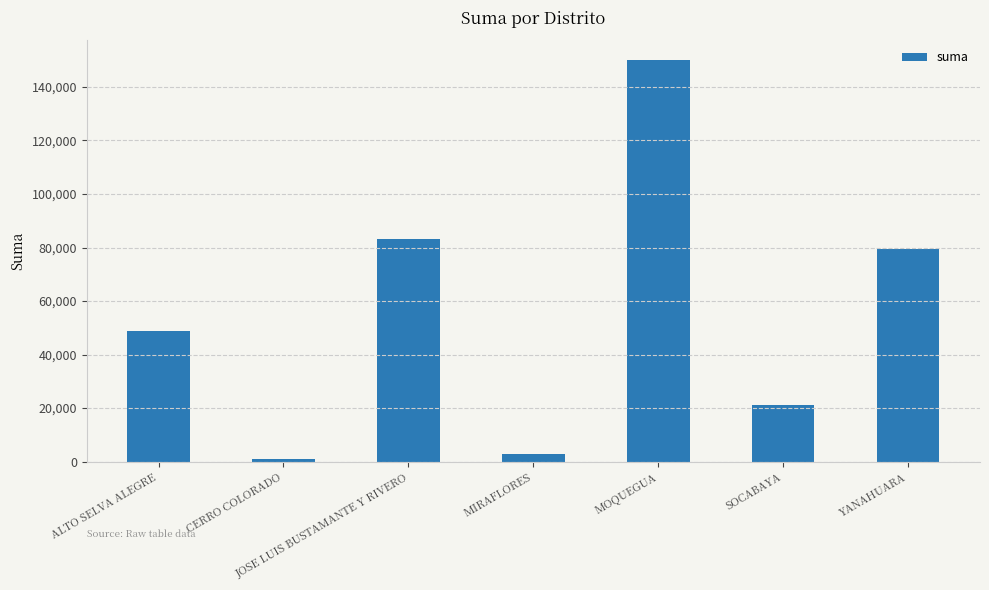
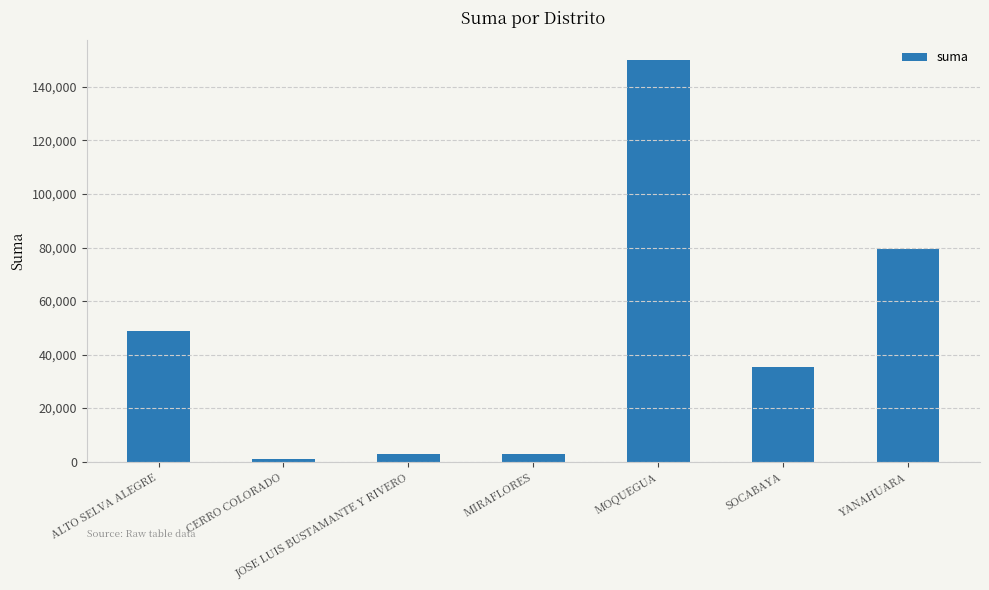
JOSE LUIS BUSTAMANTE Y RIVERO: 83,000 -> 3,000
SOCABAYA: 21,000 -> 35,000
